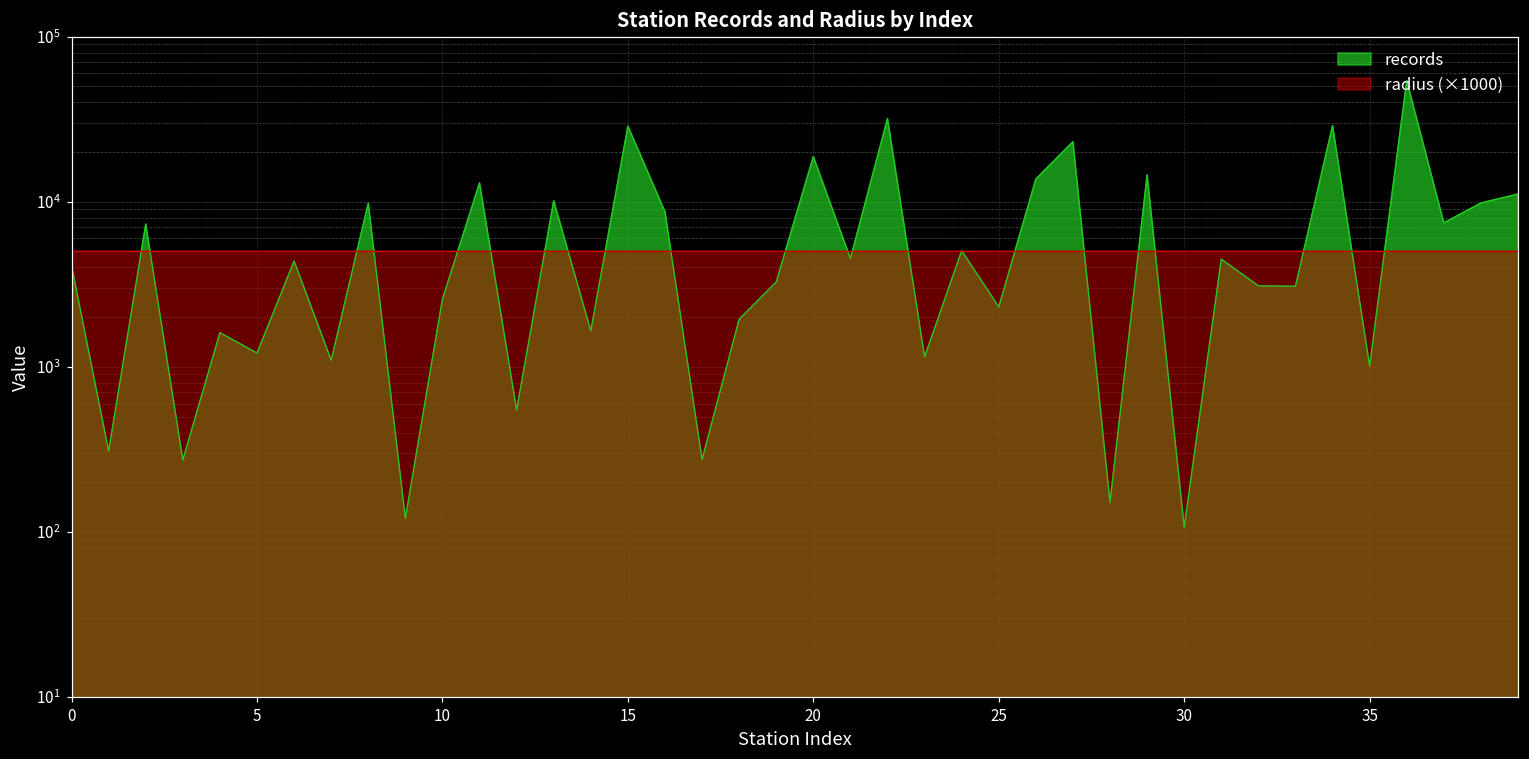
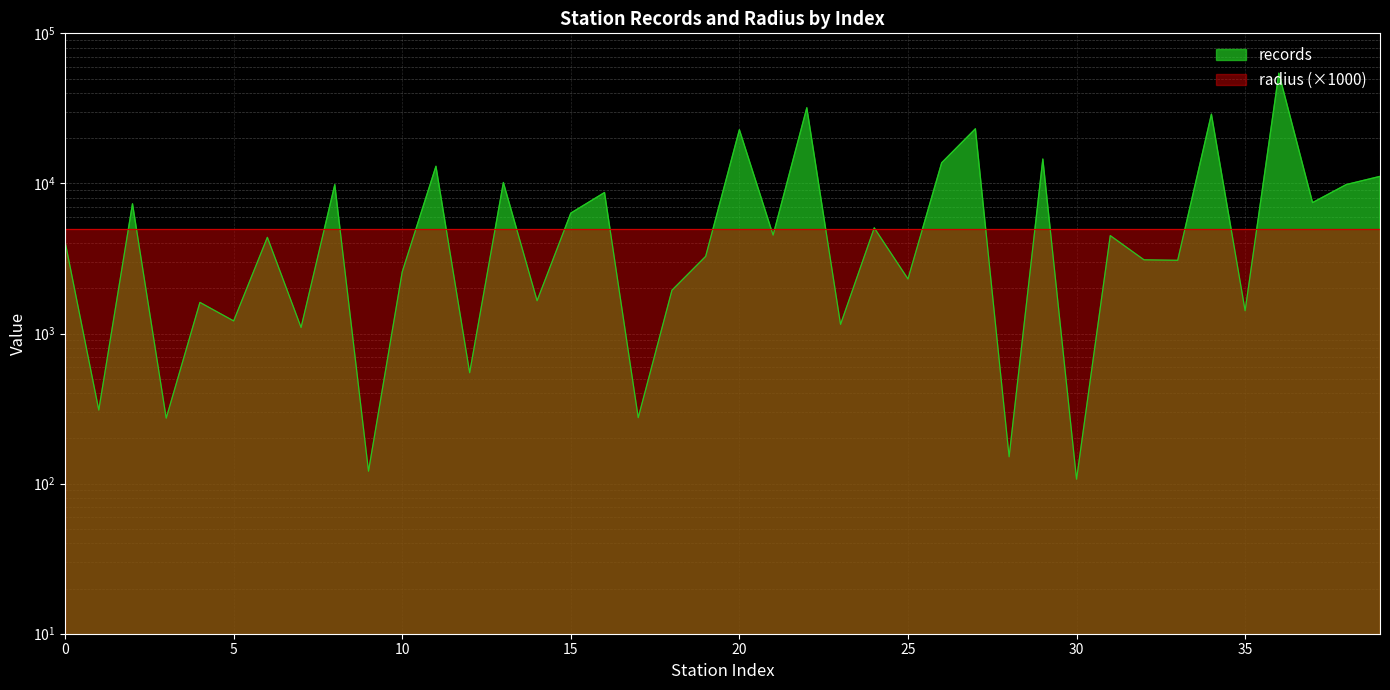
records, 15: 29000 -> 6300
records, 20: 19000 -> 23000
records, 35: 1000 -> 1400
